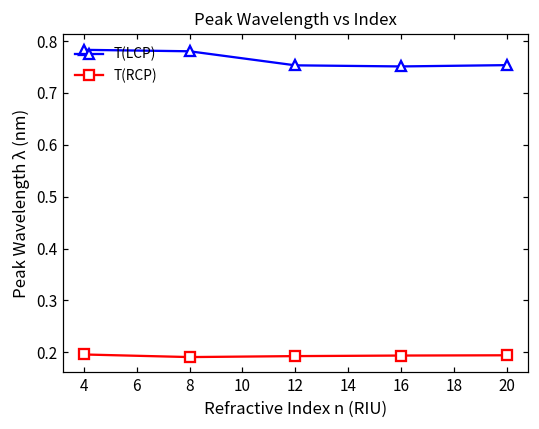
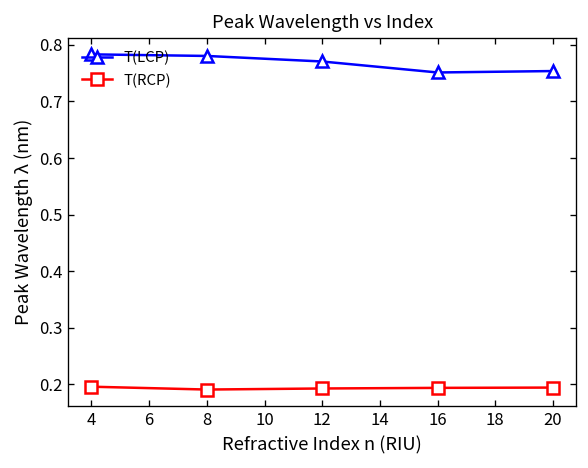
T(LCP), 12: 0.75 -> 0.77
